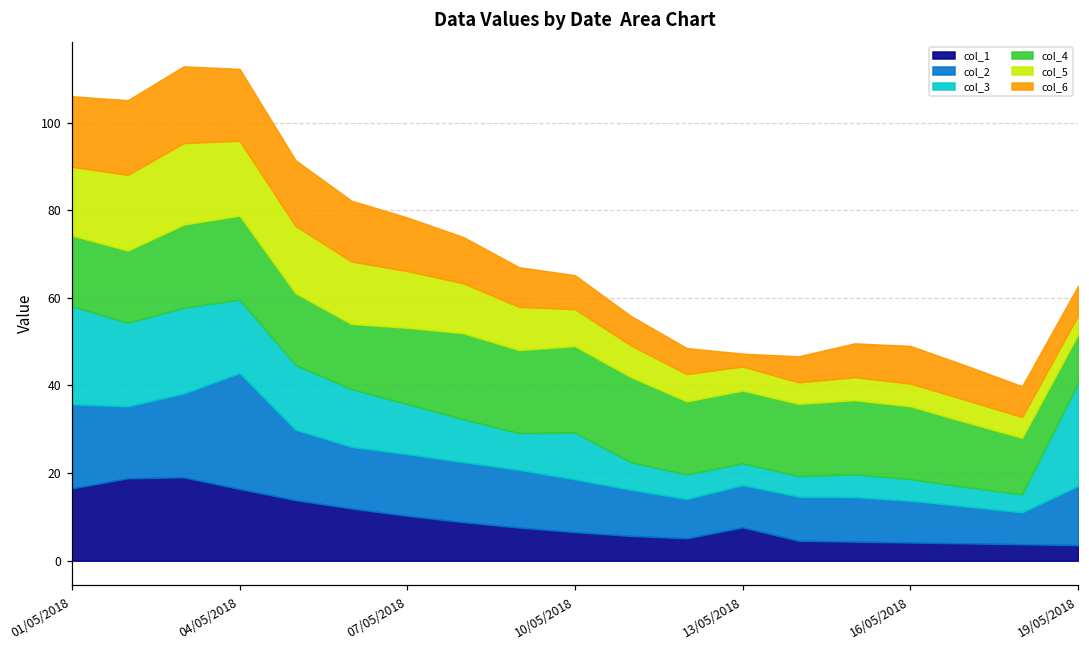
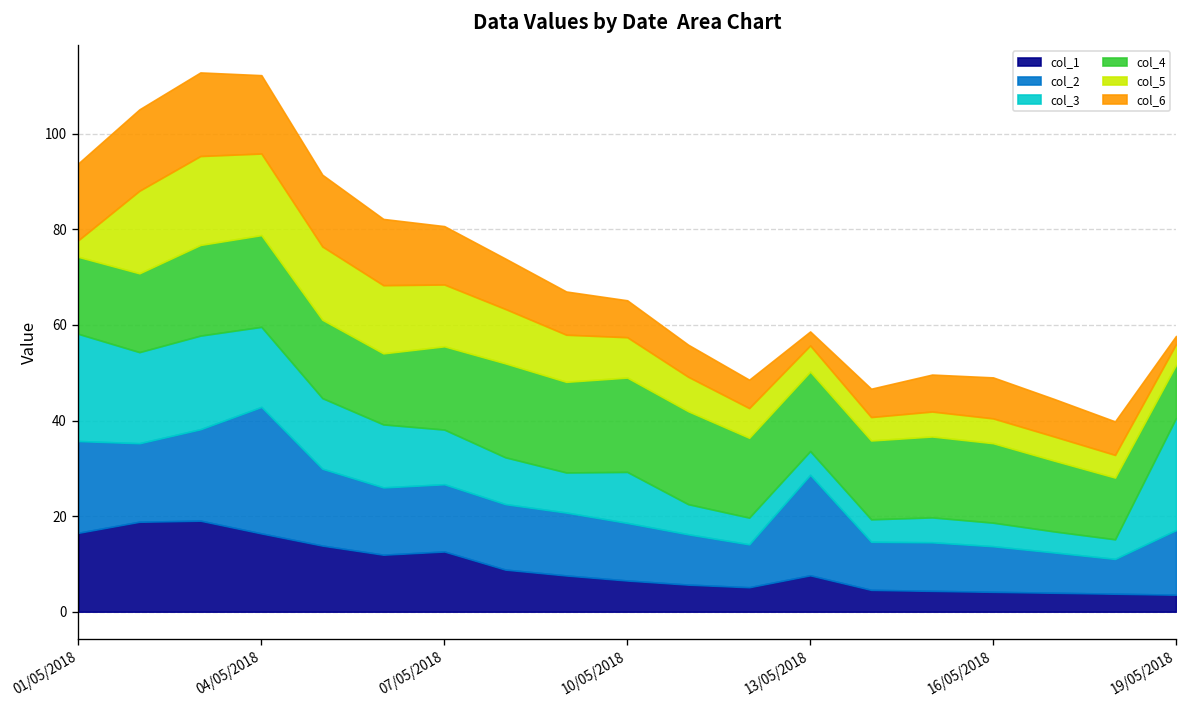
col_5, 01/05/2018: 16 -> 4
col_1, 07/05/2018: 10 -> 13
col_2, 13/05/2018: 10 -> 21
col_6, 19/05/2018: 7 -> 2
